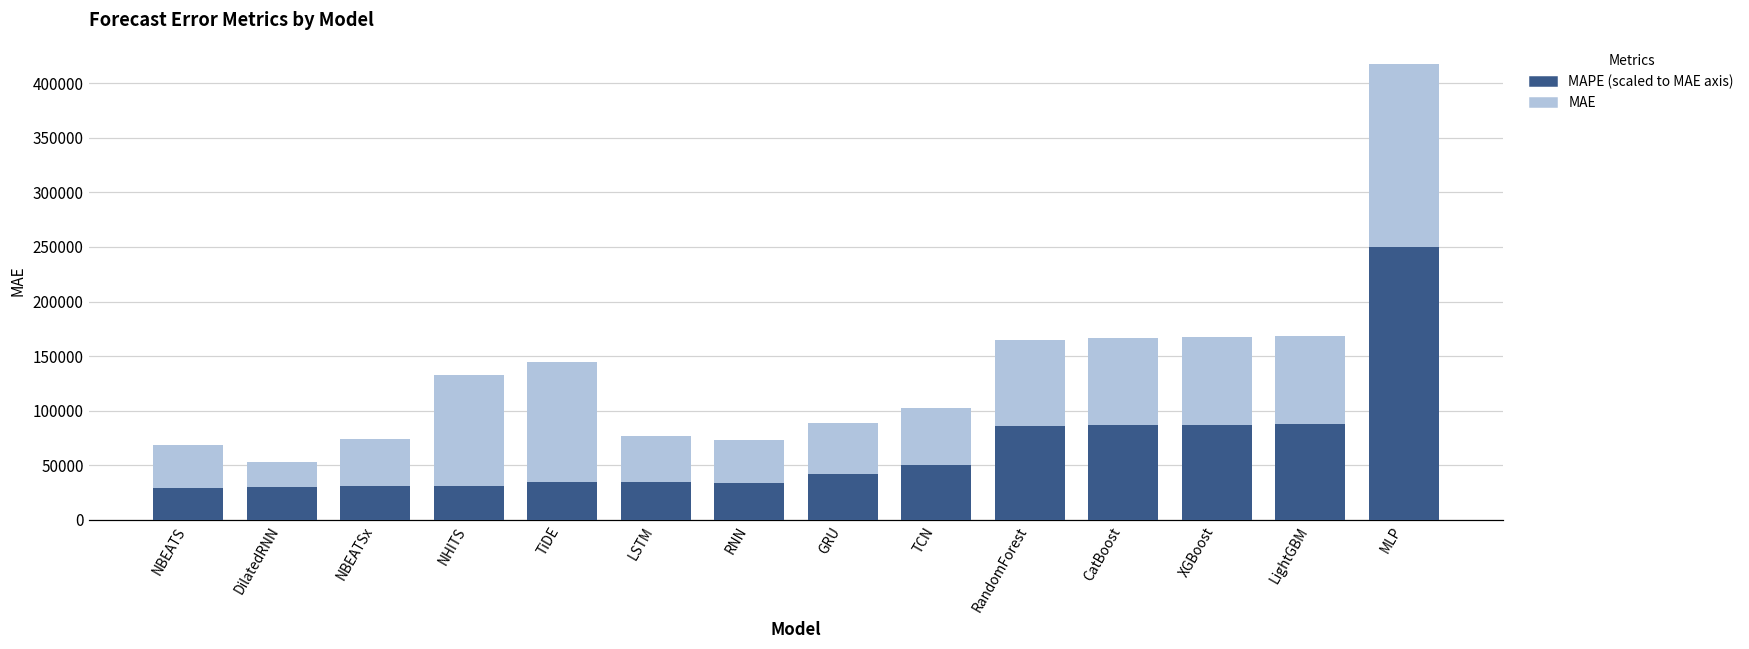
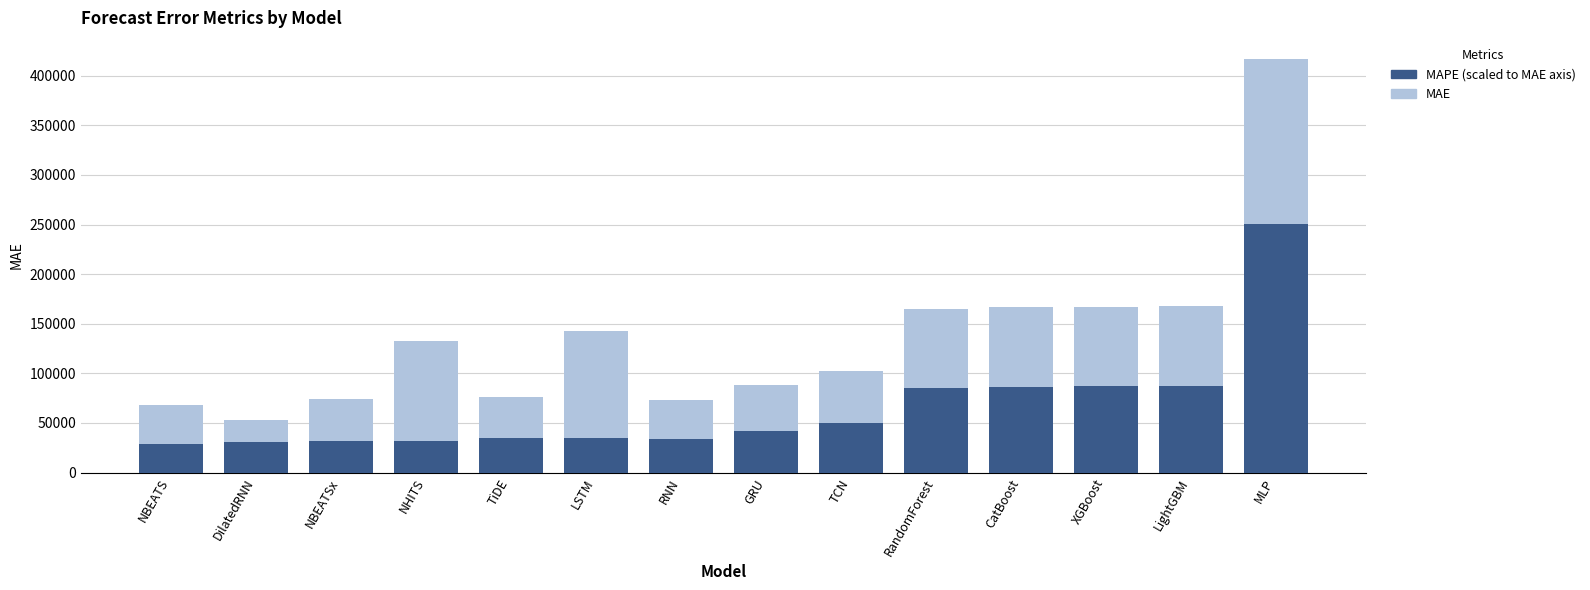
MAE, TiDE: 140000 -> 80000
MAE, LSTM: 80000 -> 140000
